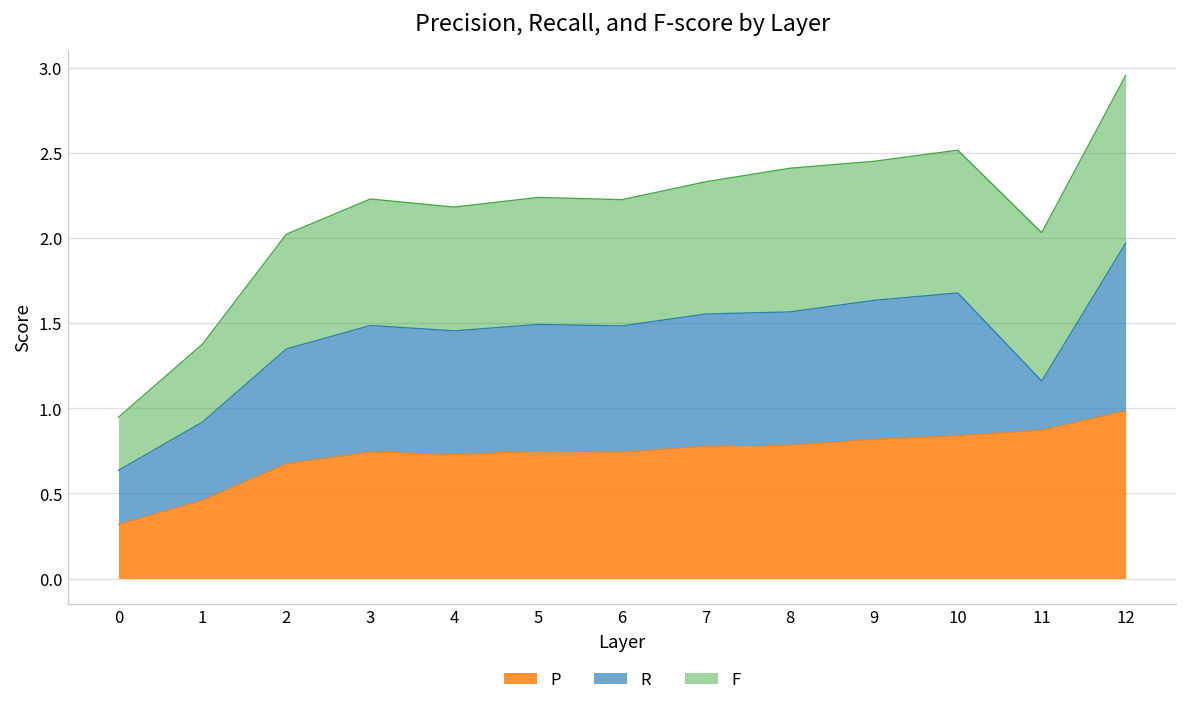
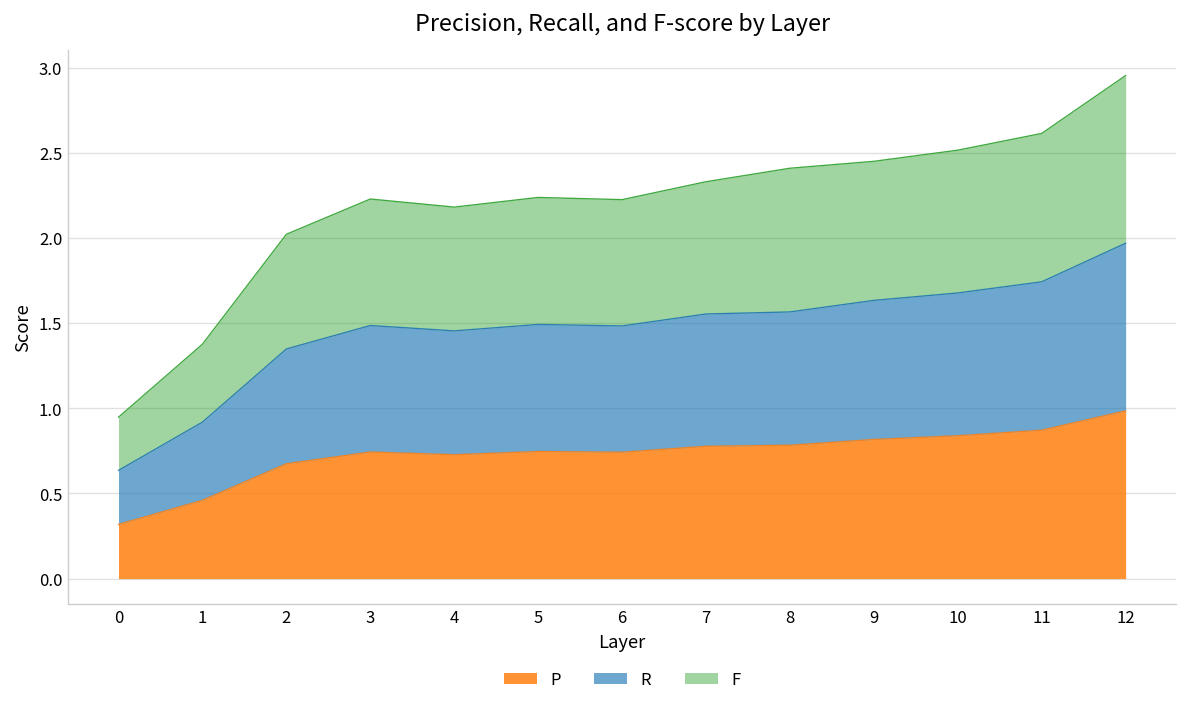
R, 11: 0.29 -> 0.87
